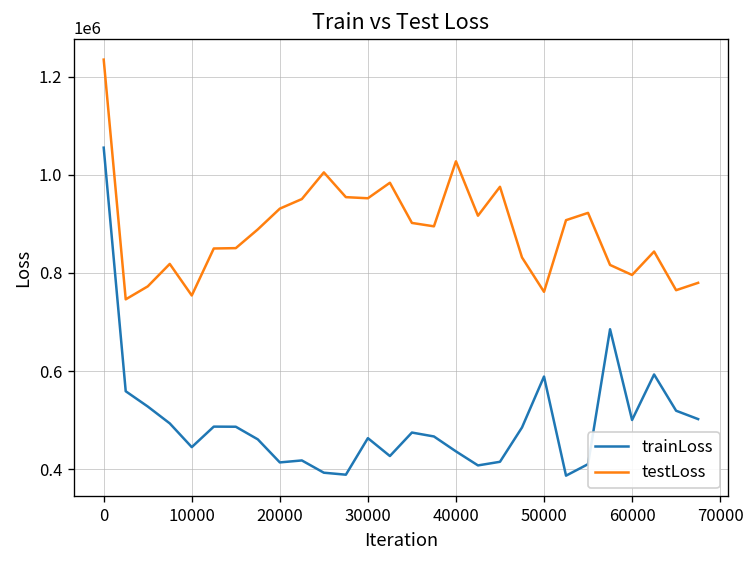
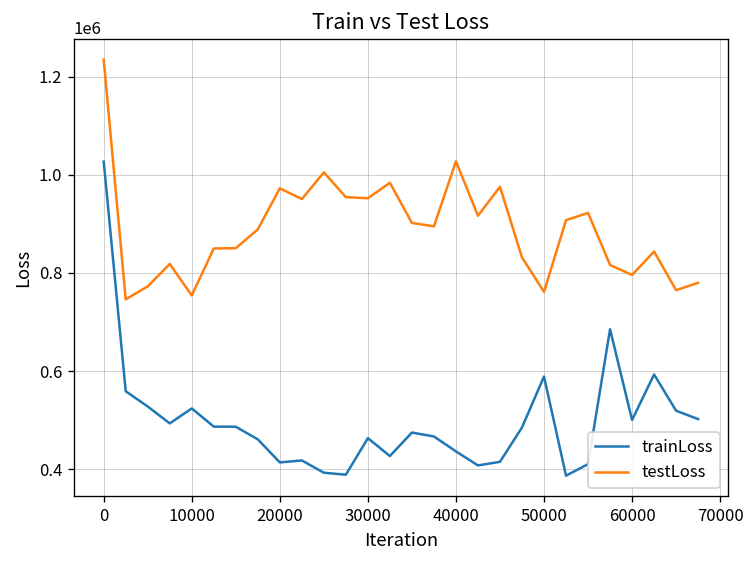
trainLoss, 0: 1060000 -> 1030000
trainLoss, 10000: 450000 -> 520000
testLoss, 20000: 930000 -> 970000
